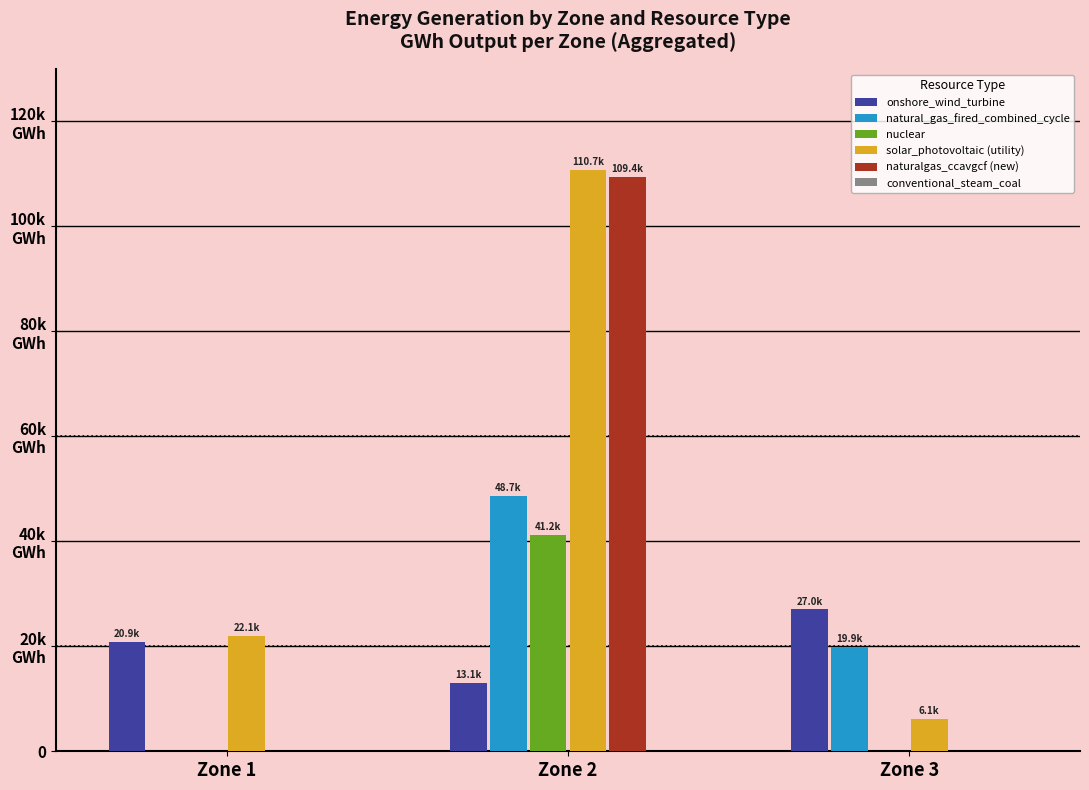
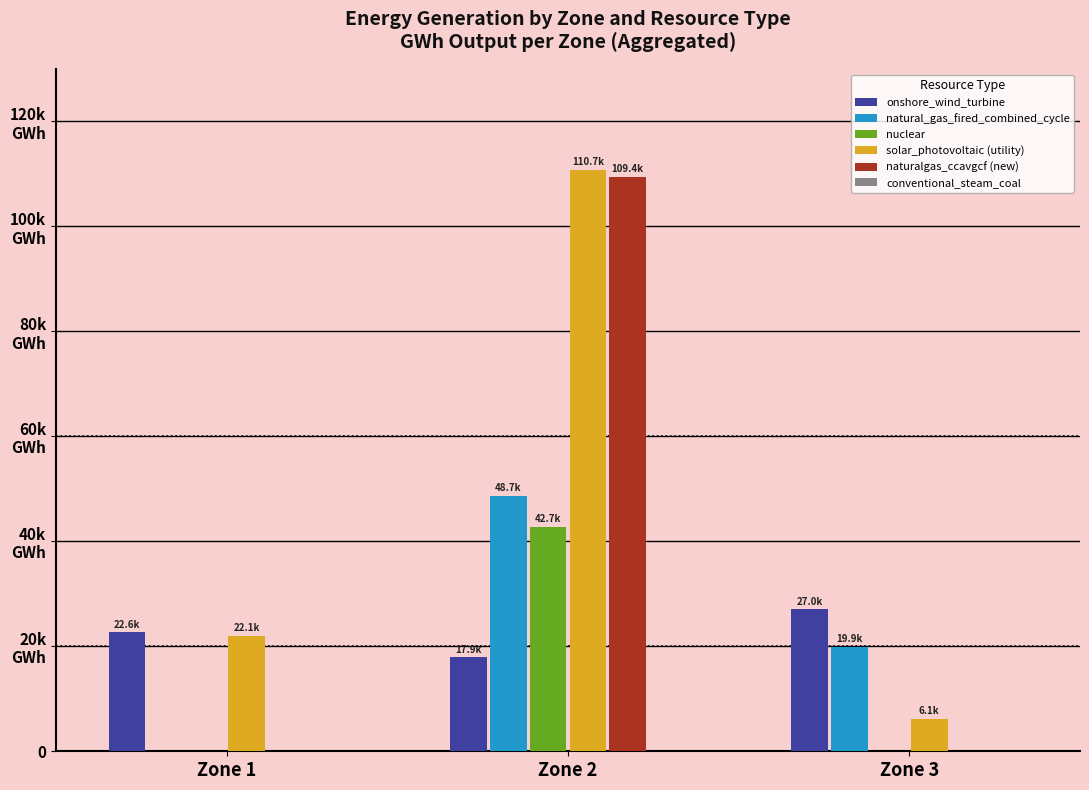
onshore_wind_turbine, Zone 1: 20.9k -> 22.6k
onshore_wind_turbine, Zone 2: 13.1k -> 17.9k
nuclear, Zone 2: 41.2k -> 42.7k
